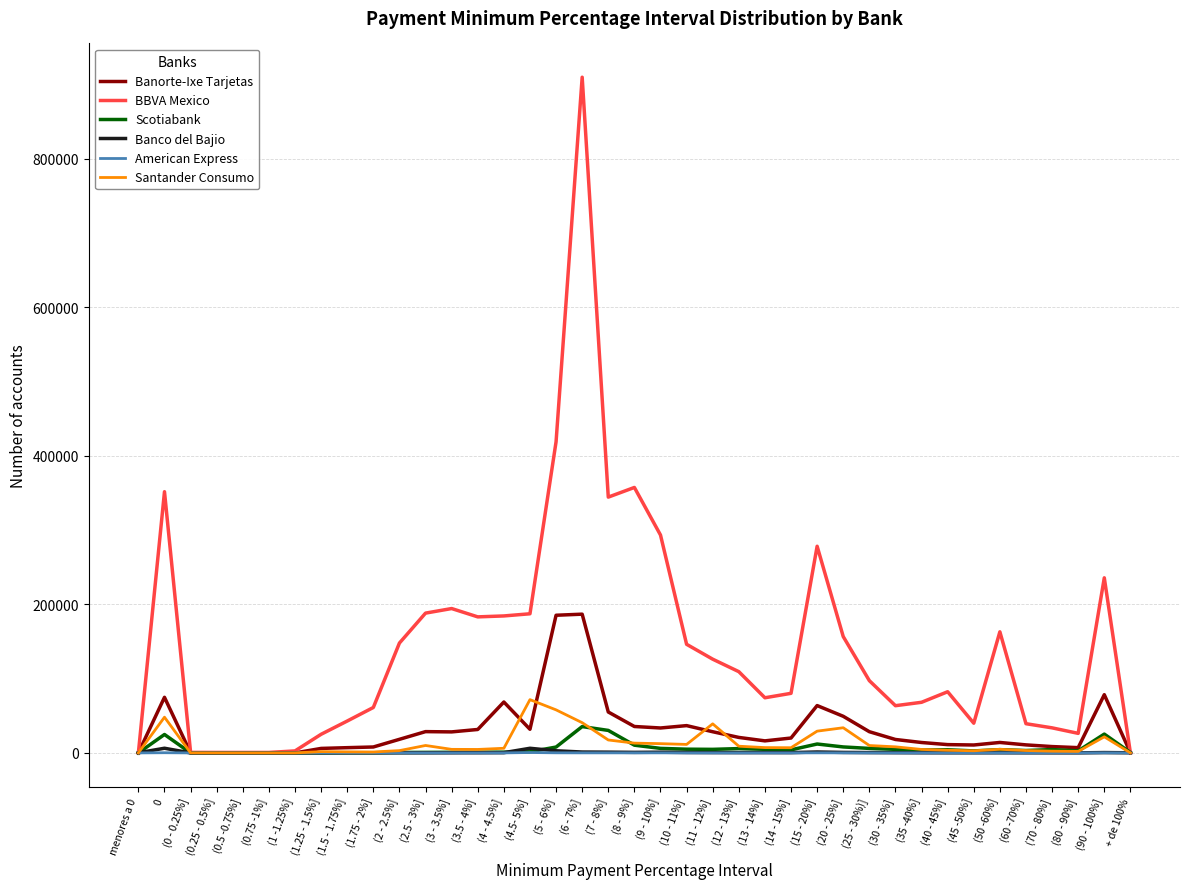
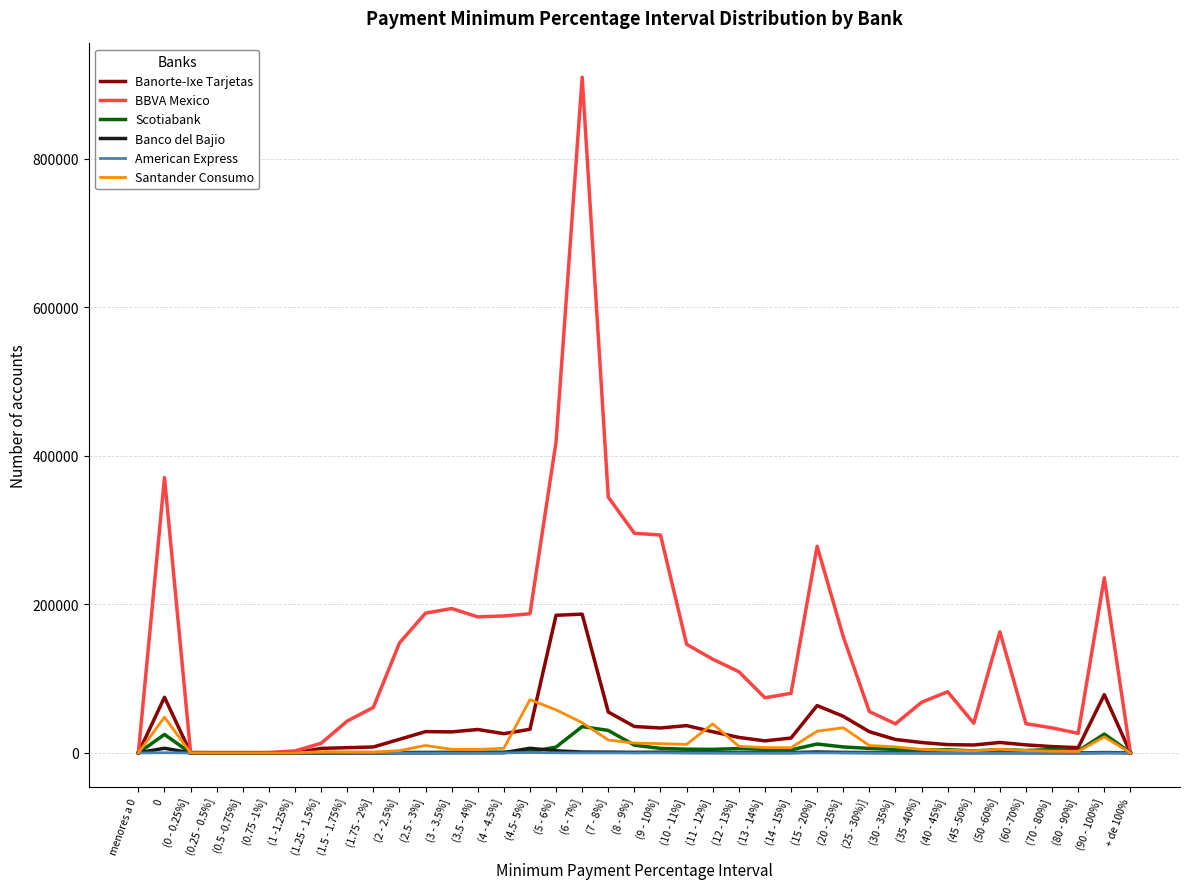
BBVA Mexico, 0: 350000 -> 370000
BBVA Mexico, (1.25 - 1.5%]: 30000 -> 10000
Banorte-Ixe Tarjetas, (4 - 4.5%]: 70000 -> 30000
BBVA Mexico, (8 - 9%]: 360000 -> 300000
BBVA Mexico, (25 - 30%)]: 100000 -> 60000
BBVA Mexico, (30 - 35%]: 60000 -> 40000
